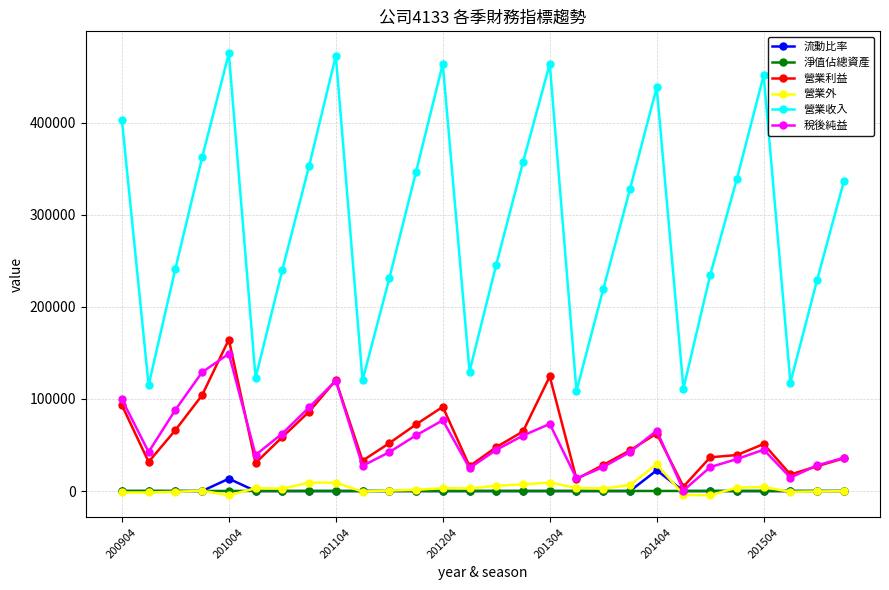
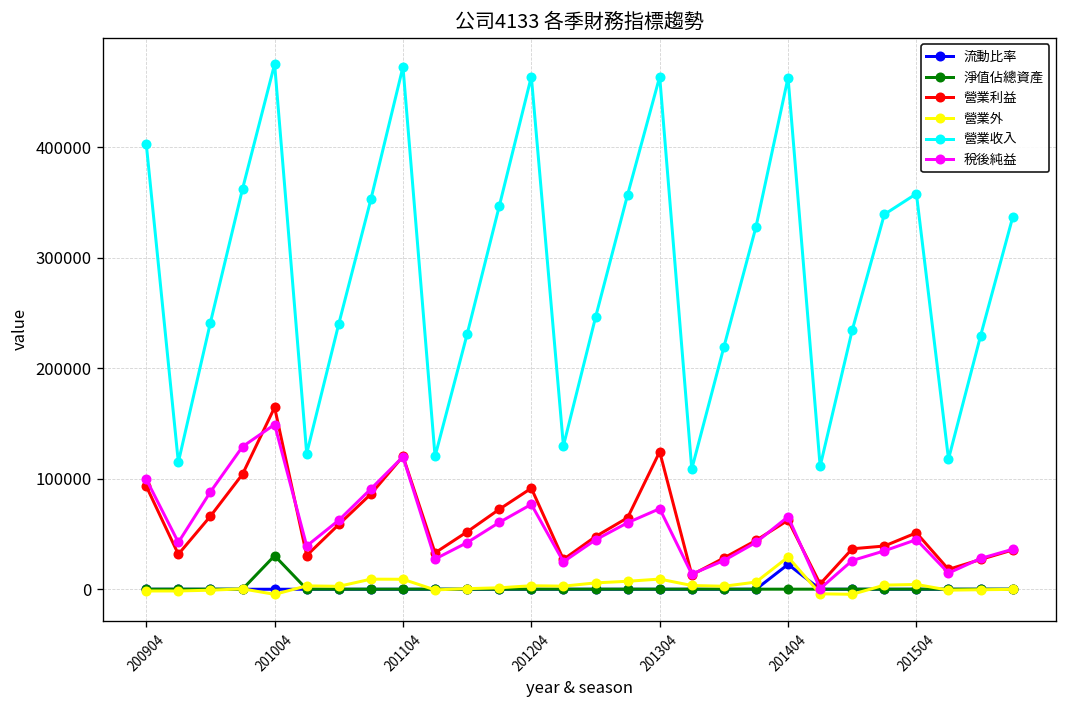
流動比率, 201004: 10000 -> 0
淨值佔總資產, 201004: 0 -> 30000
營業收入, 201404: 440000 -> 460000
營業收入, 201504: 450000 -> 360000
